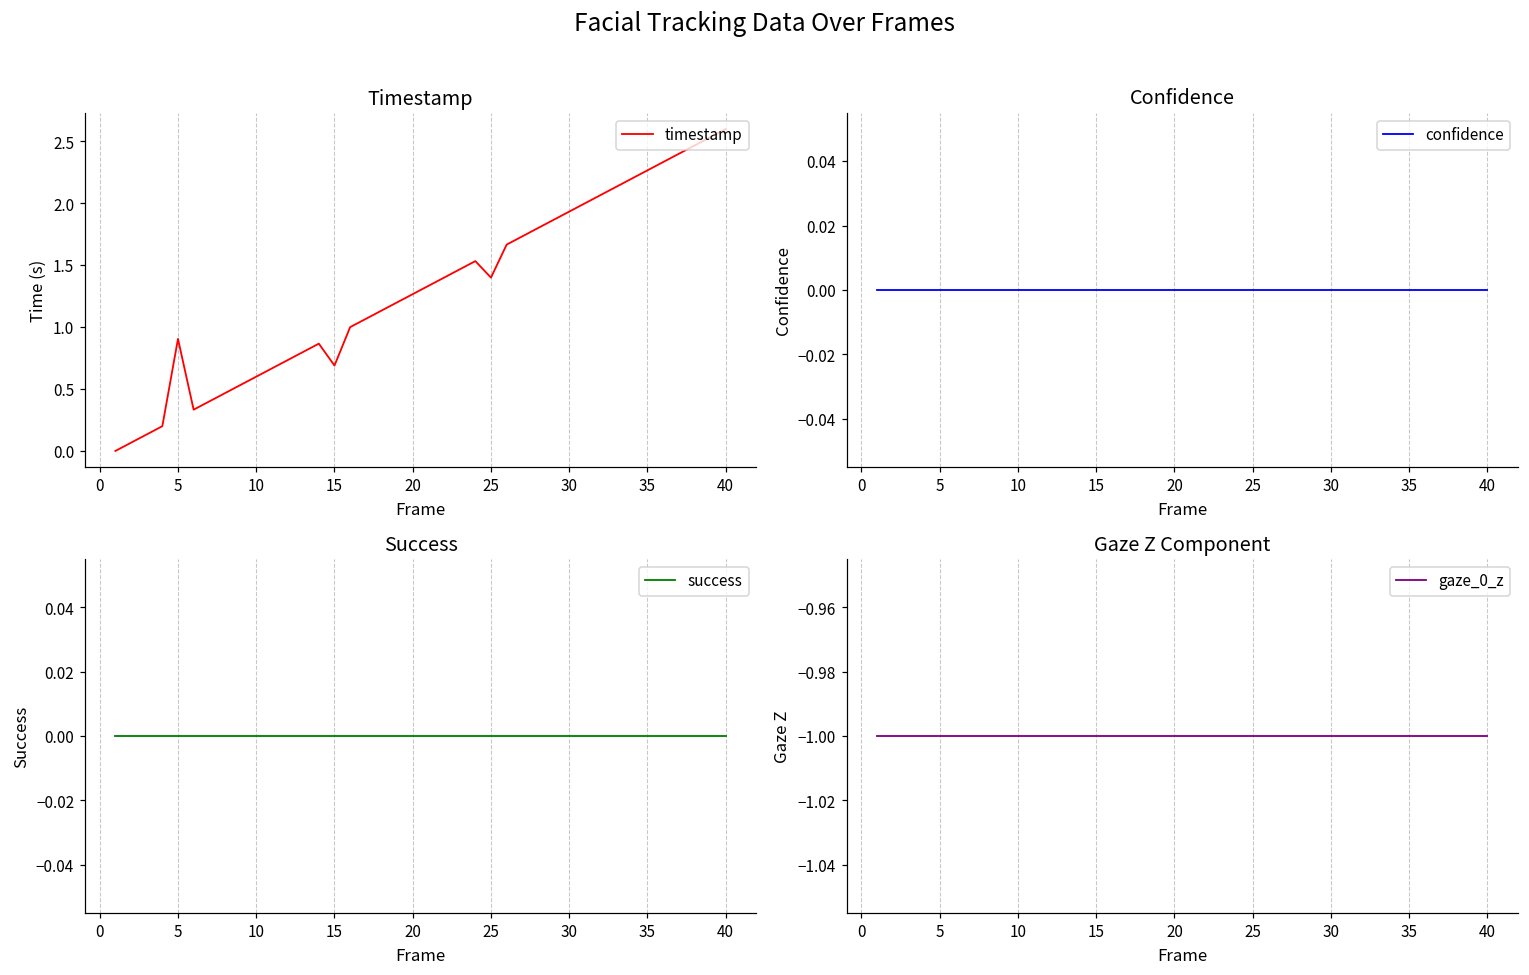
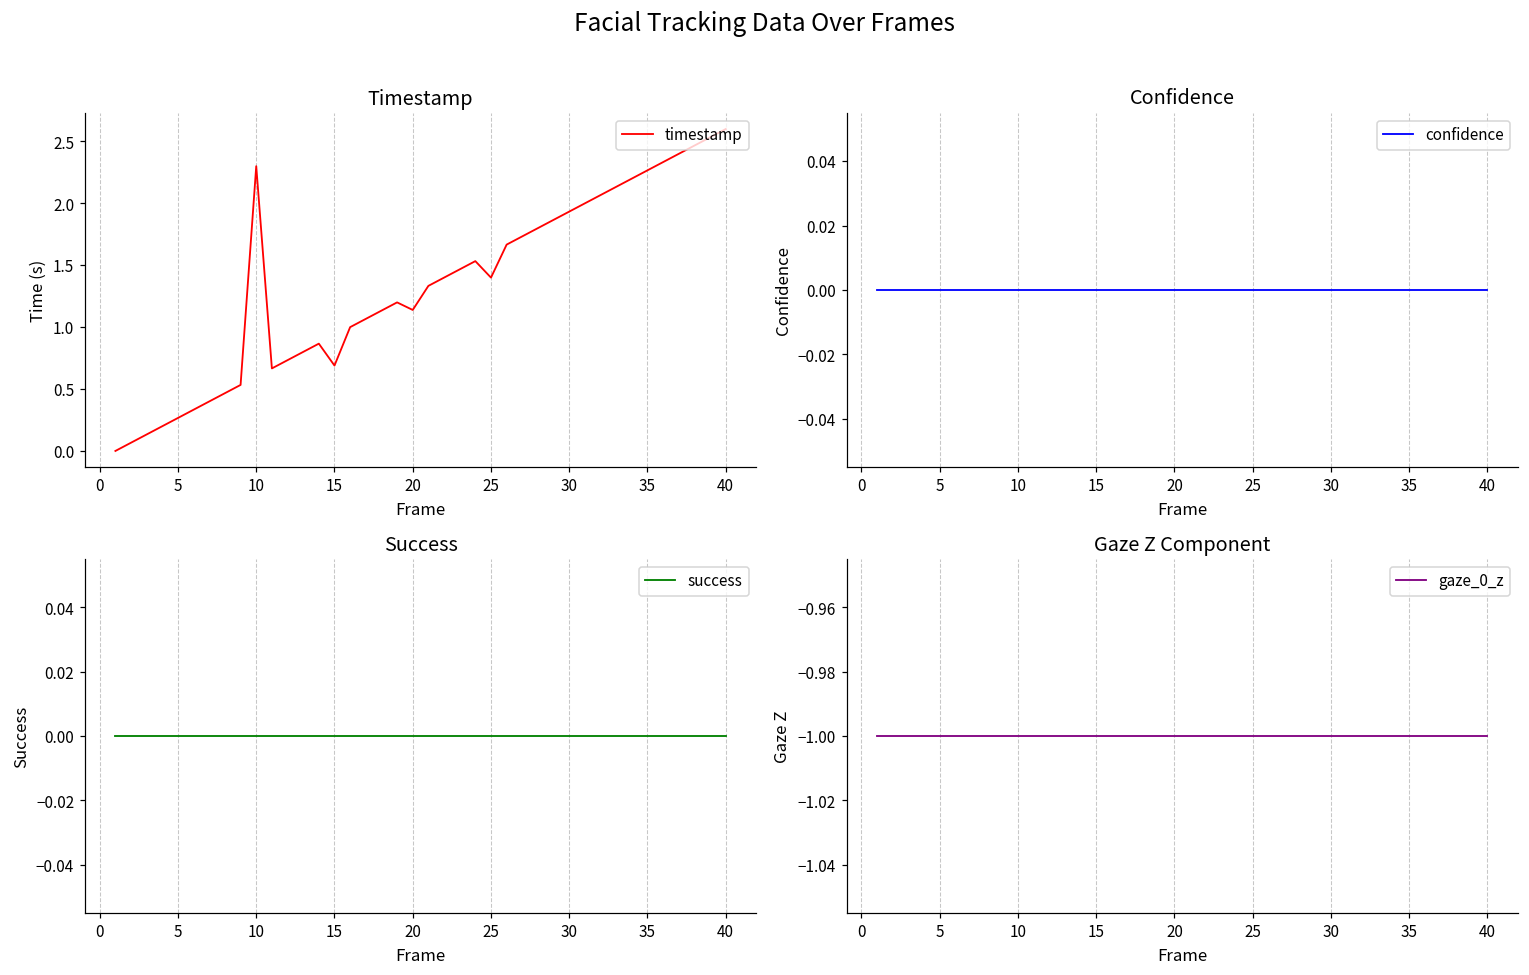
Timestamp, 5: 0.91 -> 0.27
Timestamp, 10: 0.6 -> 2.3
Timestamp, 20: 1.27 -> 1.14
